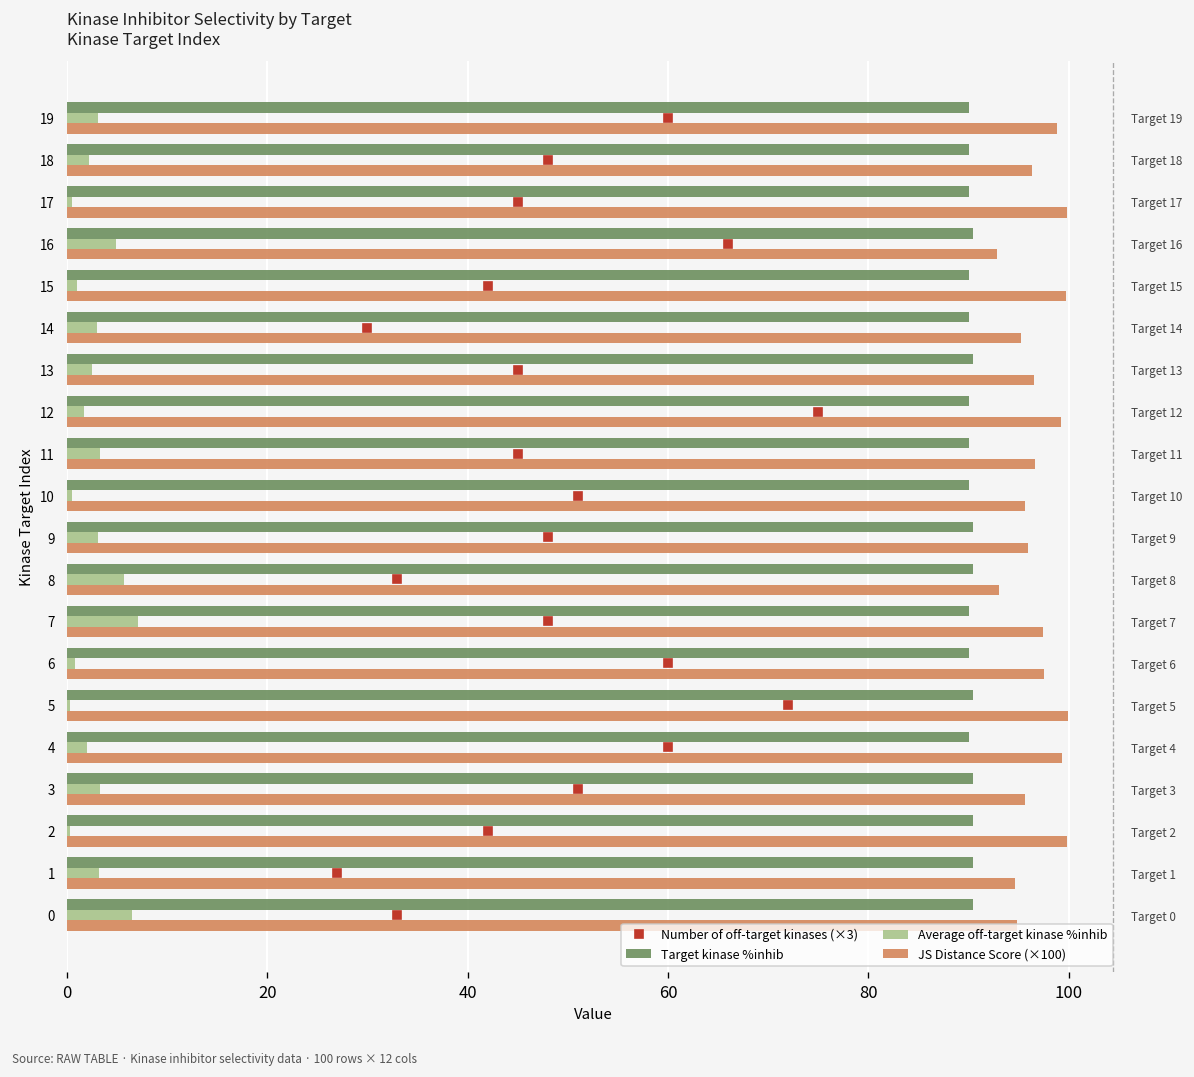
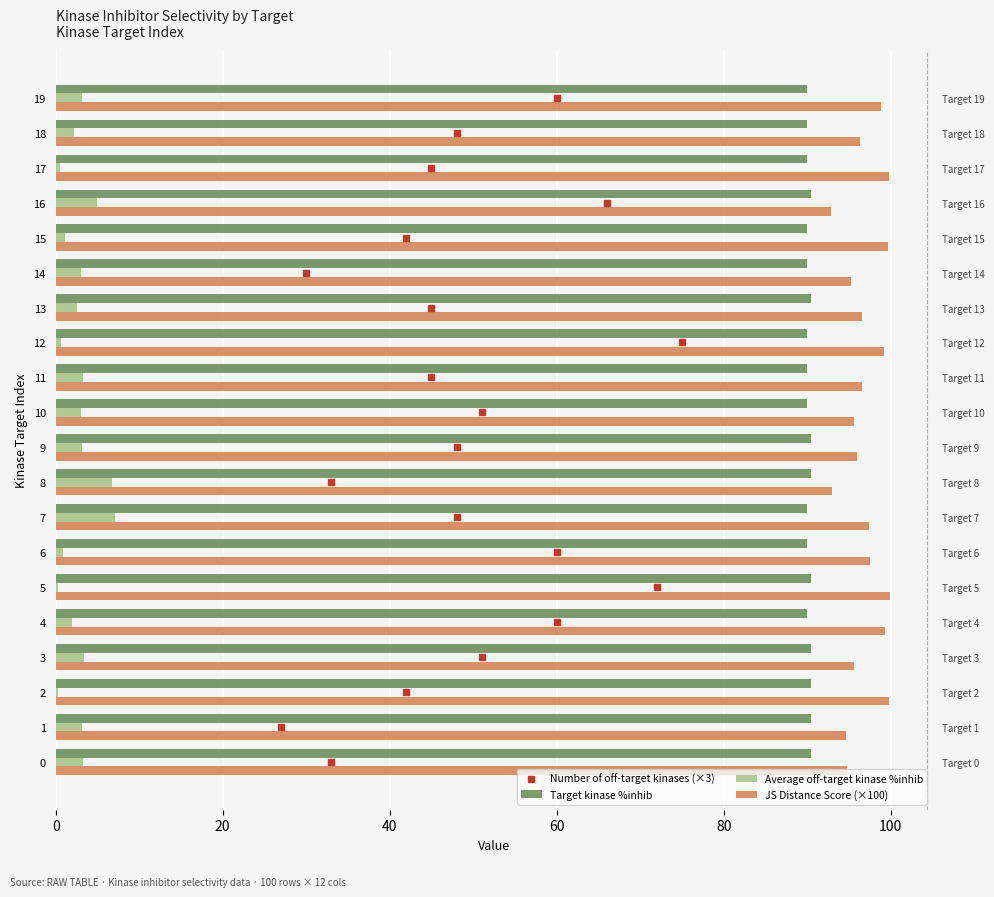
Average off-target kinase %inhib, 12: 2 -> 1
Average off-target kinase %inhib, 10: 1 -> 3
Average off-target kinase %inhib, 8: 6 -> 7
Average off-target kinase %inhib, 0: 6 -> 3
